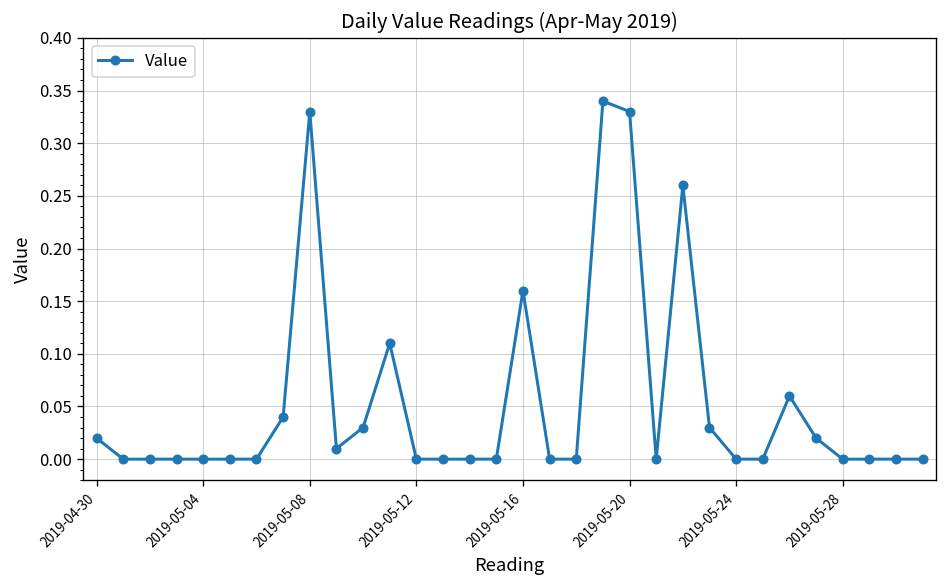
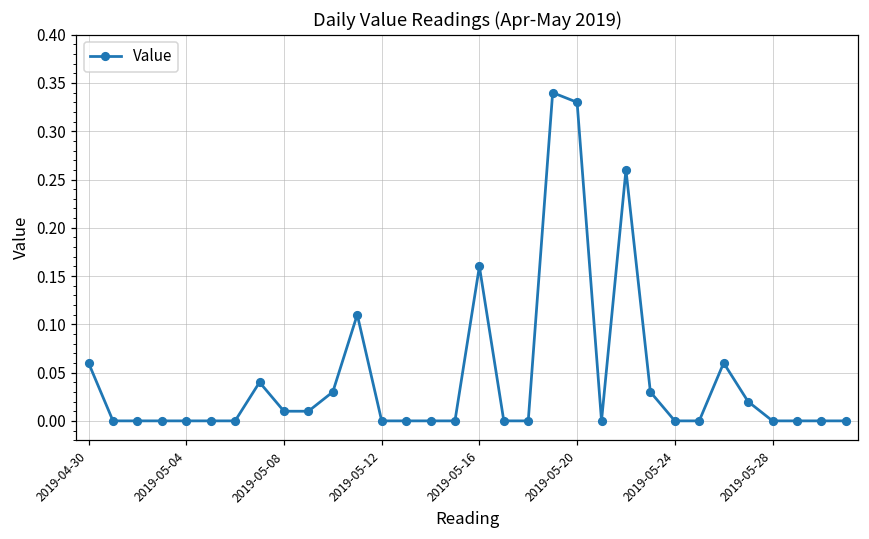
2019-04-30: 0.02 -> 0.06
2019-05-08: 0.33 -> 0.01
